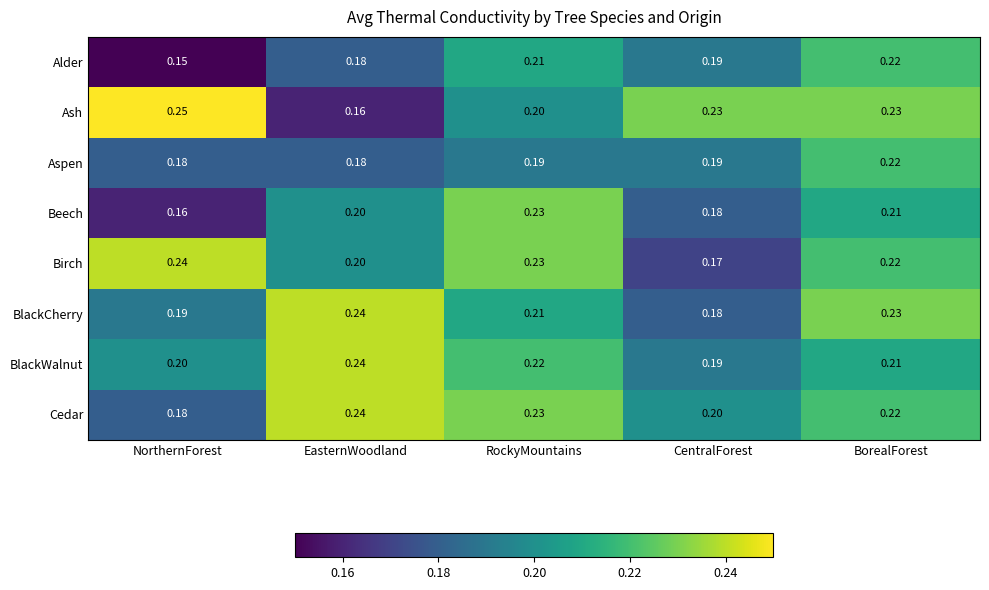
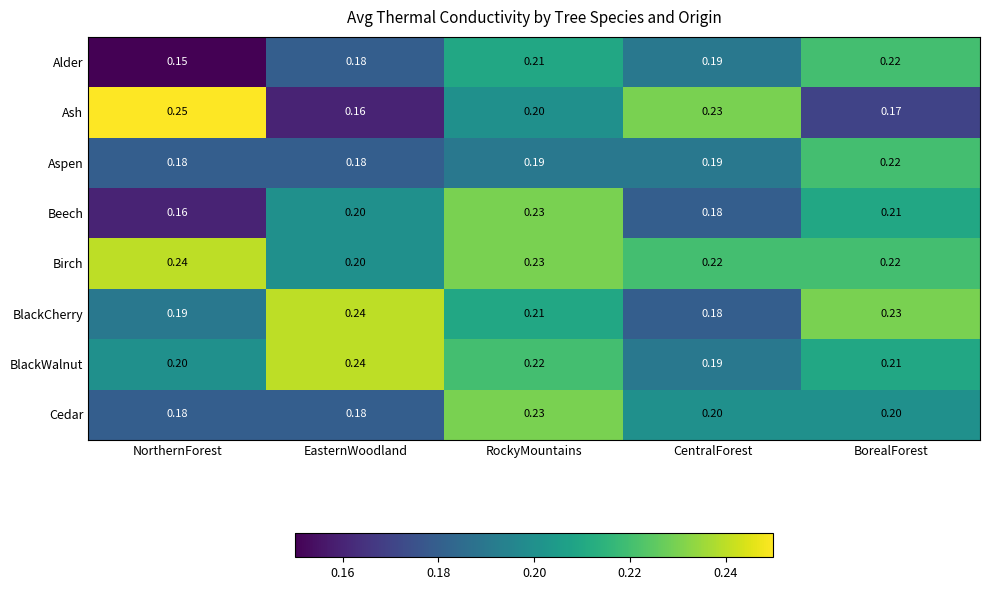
Ash, BorealForest: 0.23 -> 0.17
Birch, CentralForest: 0.17 -> 0.22
Cedar, EasternWoodland: 0.24 -> 0.18
Cedar, BorealForest: 0.22 -> 0.20
